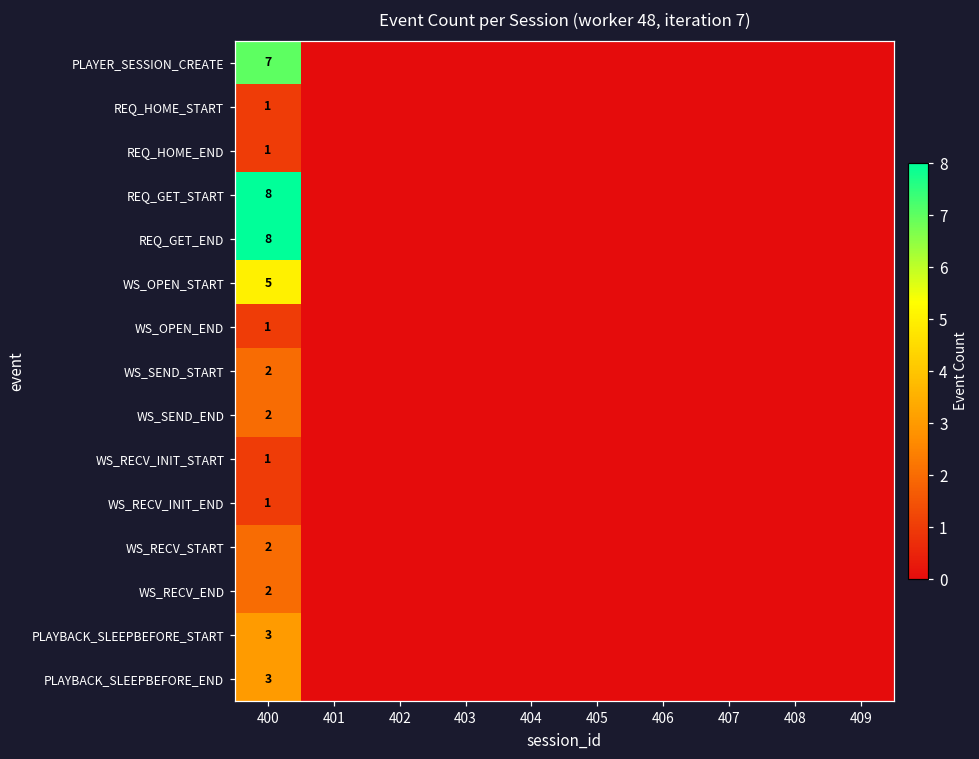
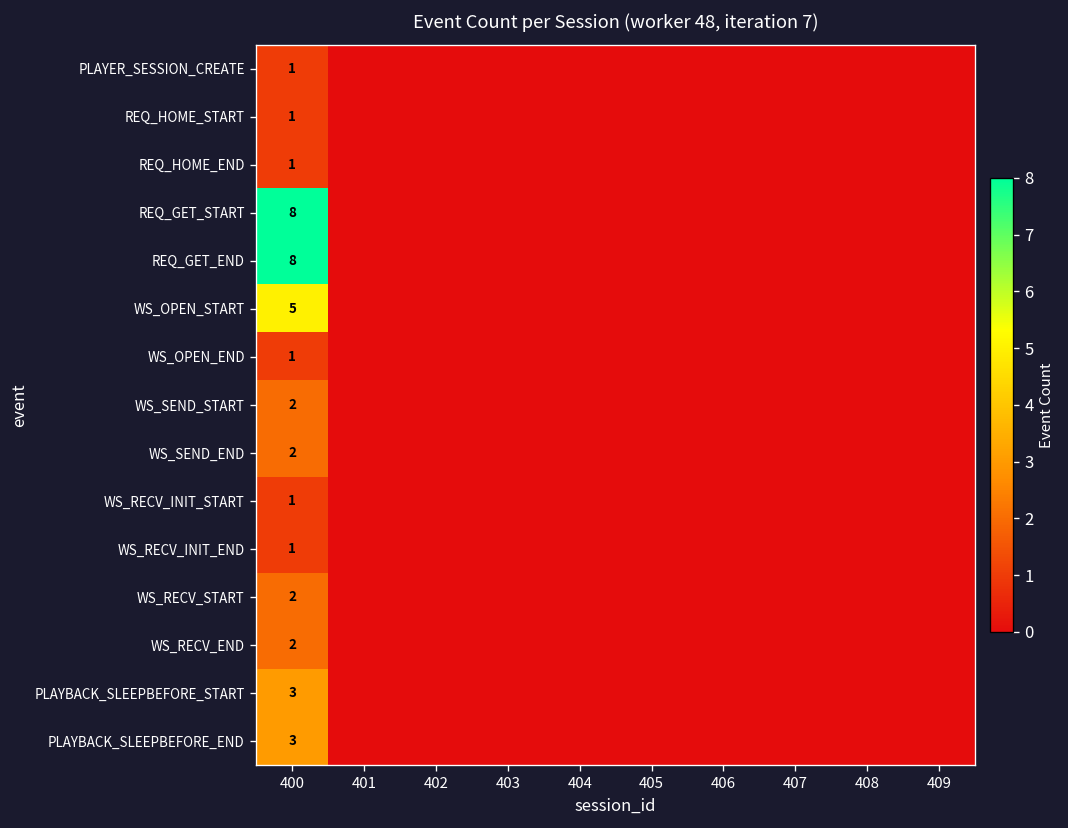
PLAYER_SESSION_CREATE, 400: 7 -> 1
